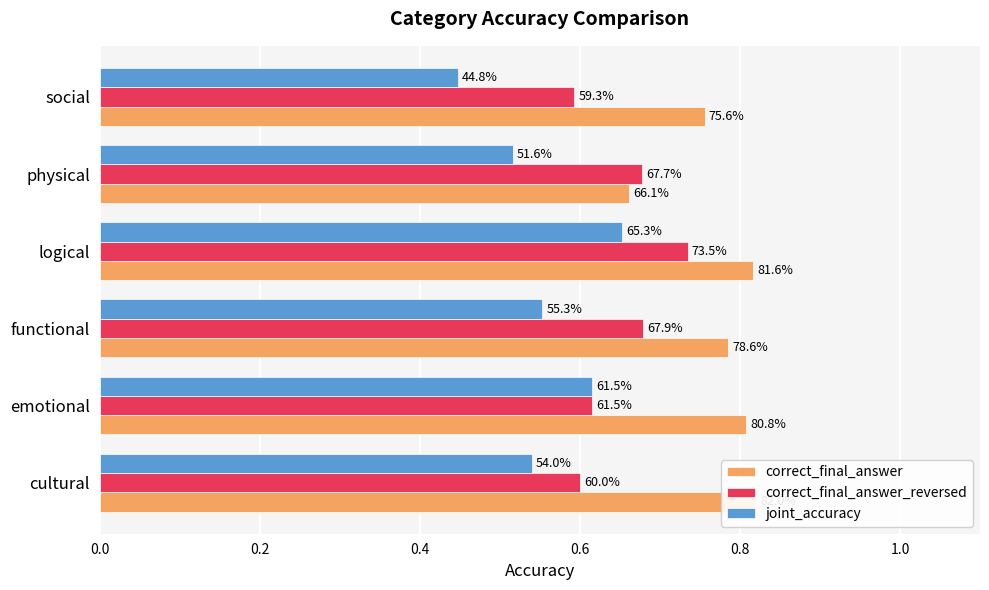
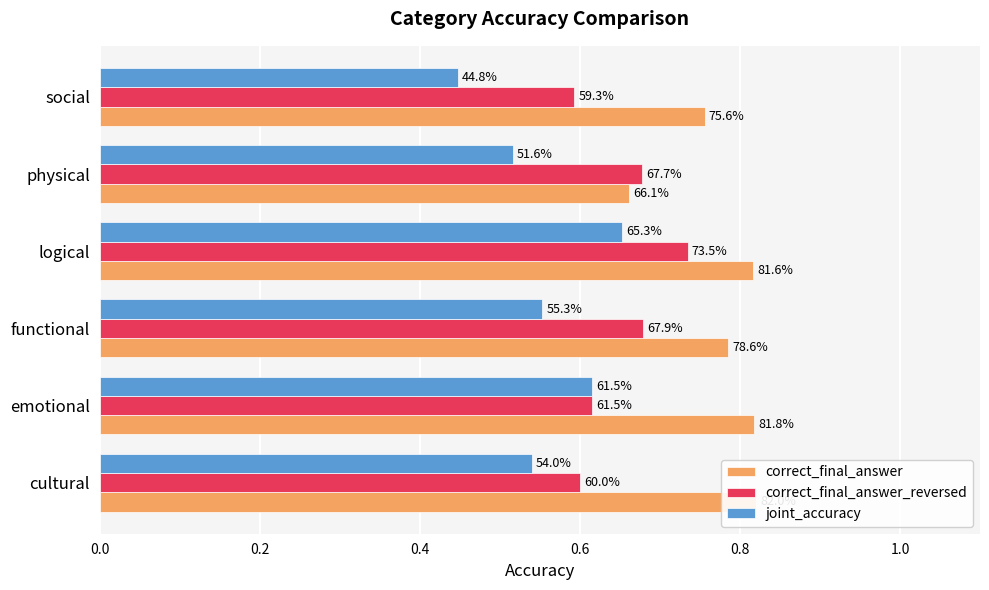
correct_final_answer, emotional: 80.8% -> 81.8%
